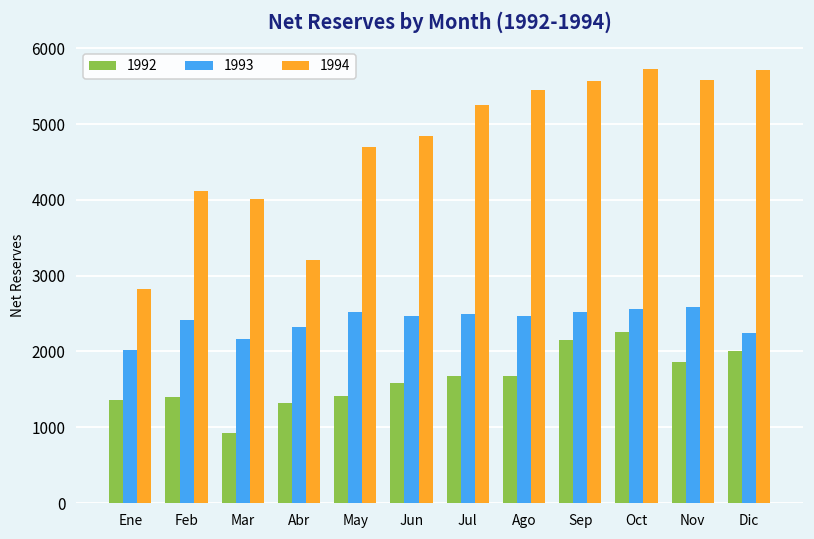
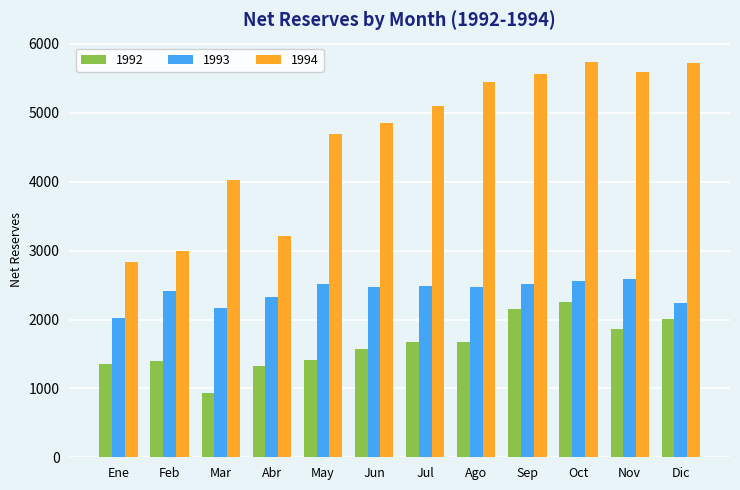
1994, Feb: 4100 -> 3000
1994, Jul: 5200 -> 5100
